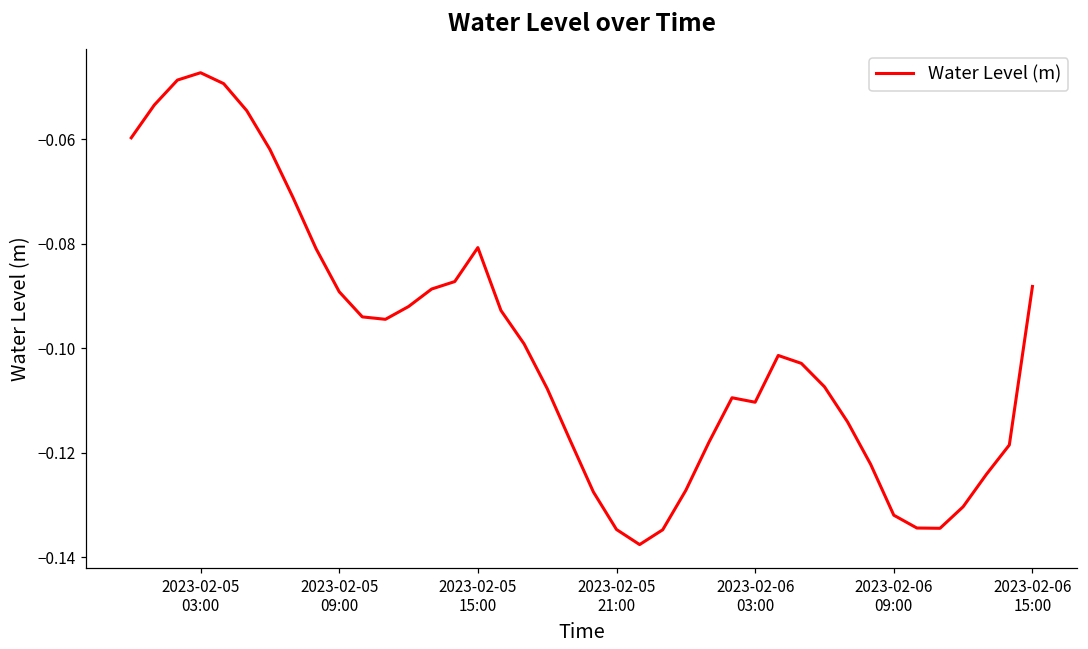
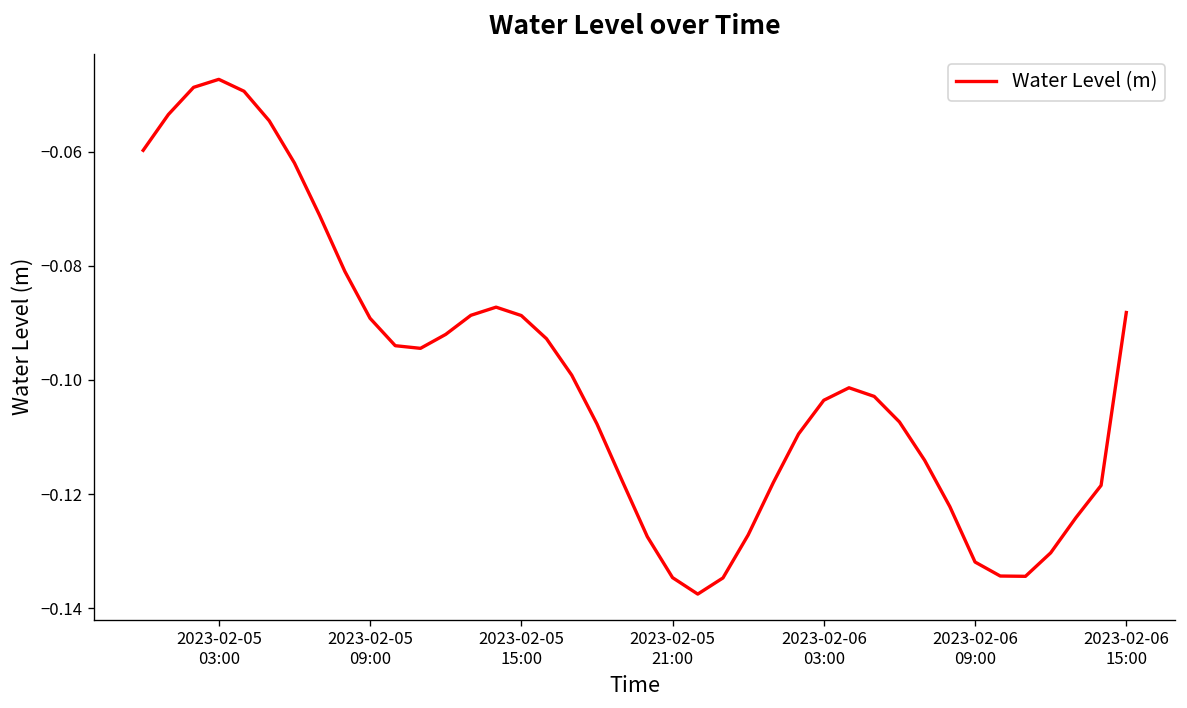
2023-02-05 15:00: -0.081 -> -0.089
2023-02-06 03:00: -0.110 -> -0.104
